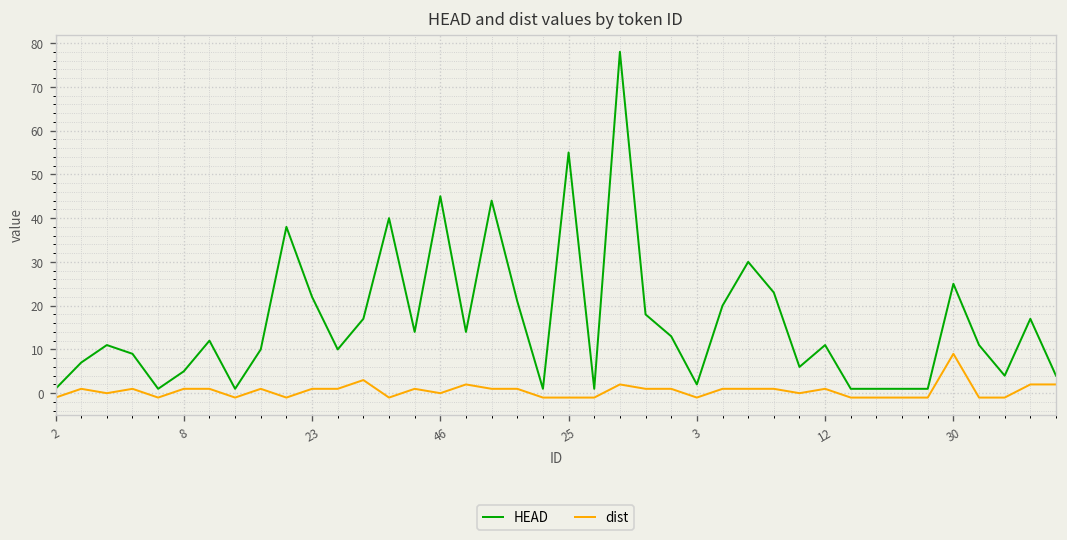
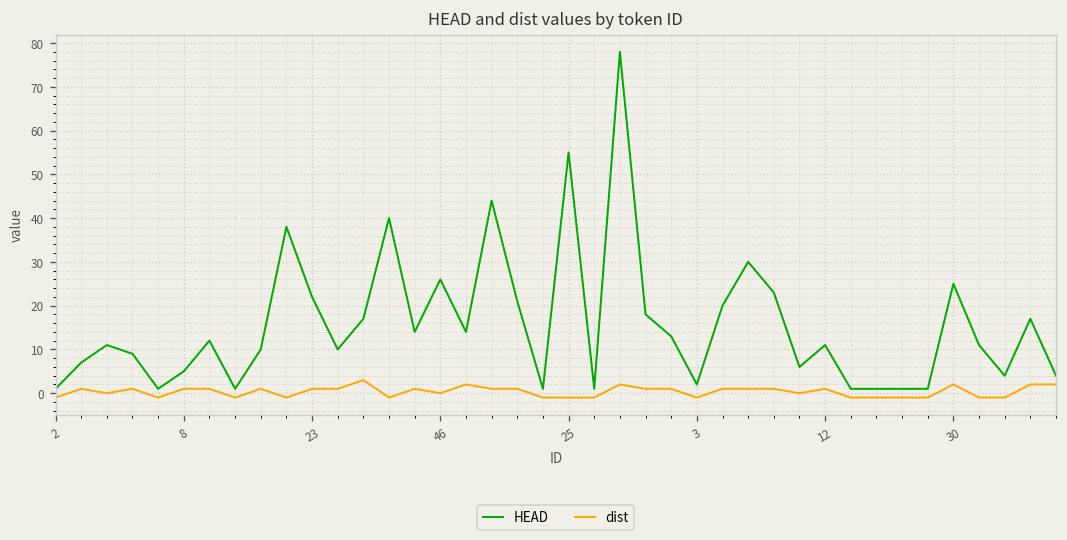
HEAD, 46: 45 -> 26
dist, 30: 9 -> 2
